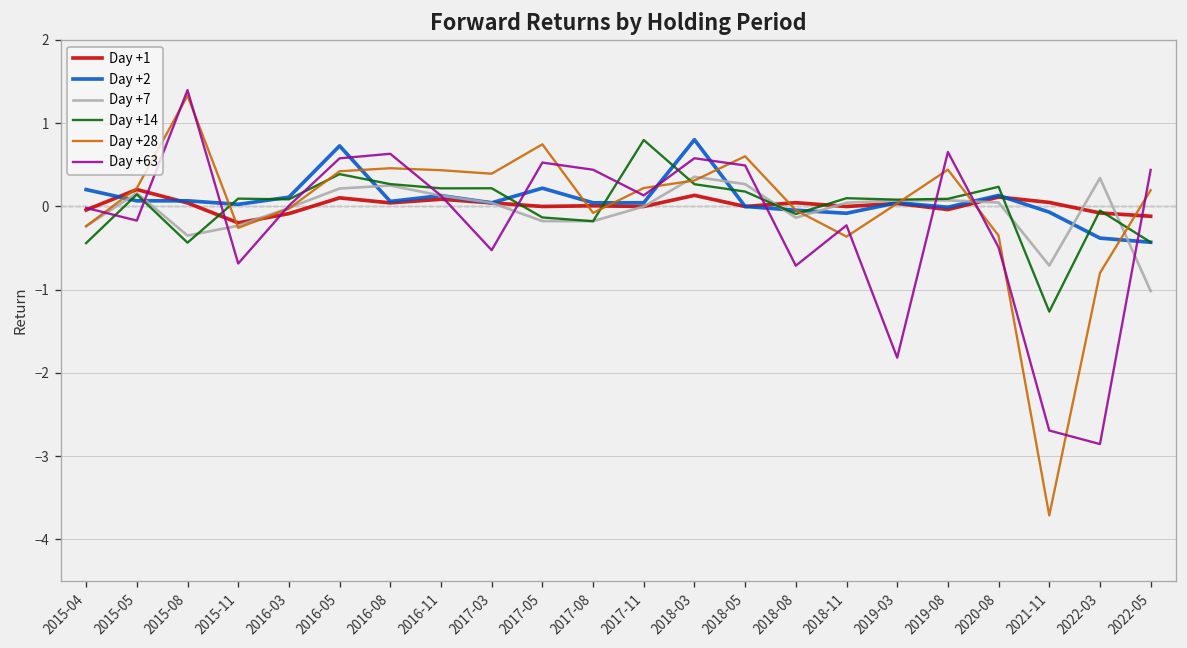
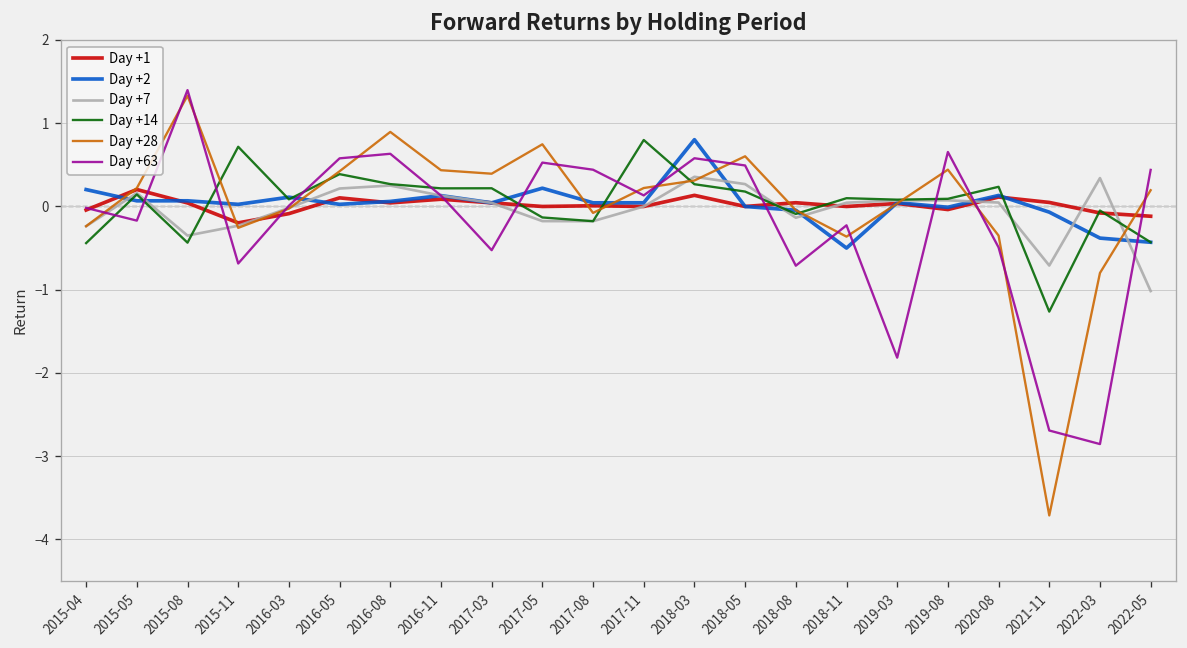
Day +14, 2015-11: 0.1 -> 0.7
Day +2, 2016-05: 0.7 -> 0.0
Day +28, 2016-08: 0.5 -> 0.9
Day +2, 2018-11: -0.1 -> -0.5
